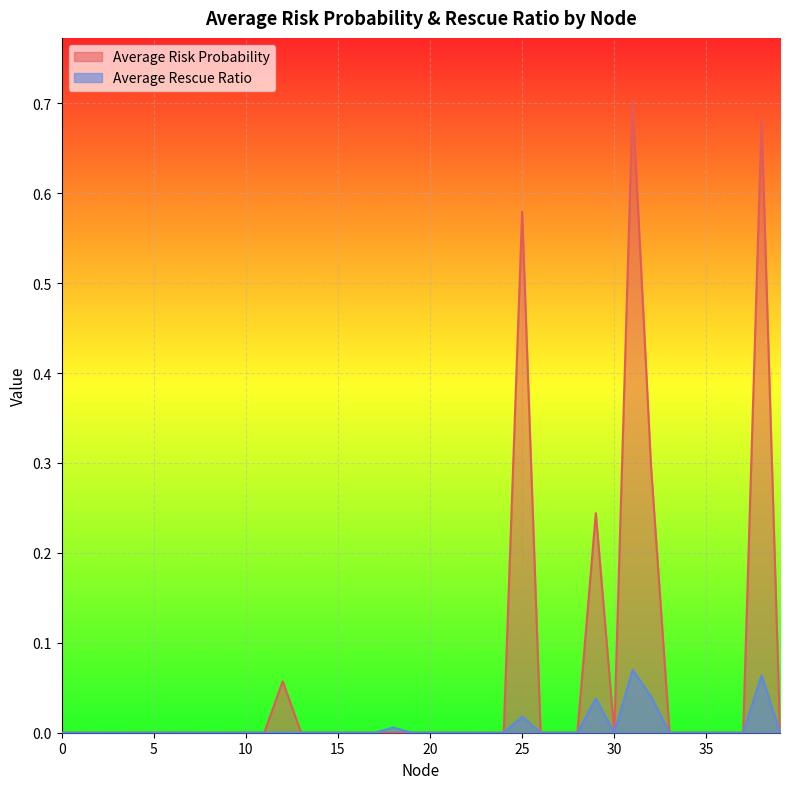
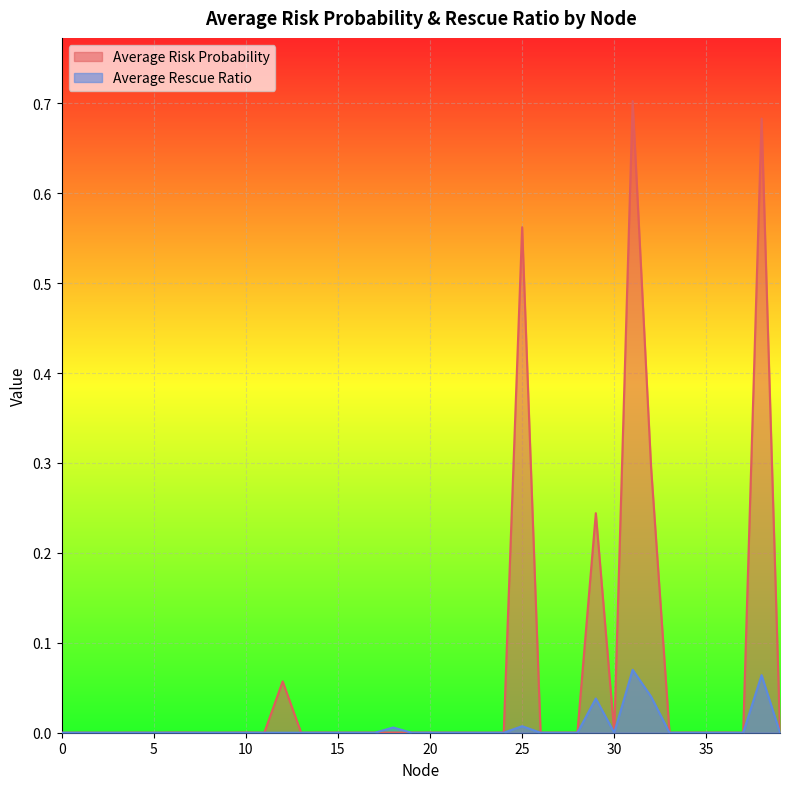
Average Risk Probability, 25: 0.58 -> 0.56
Average Rescue Ratio, 25: 0.02 -> 0.01
